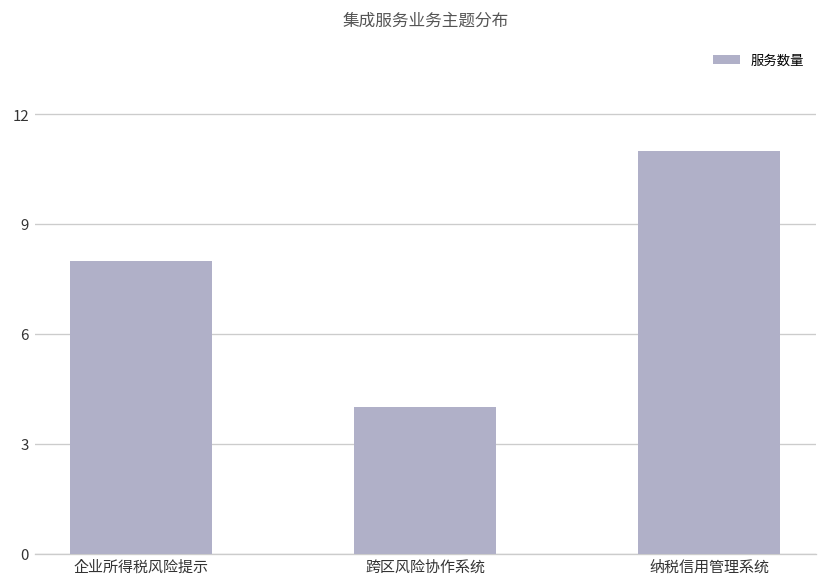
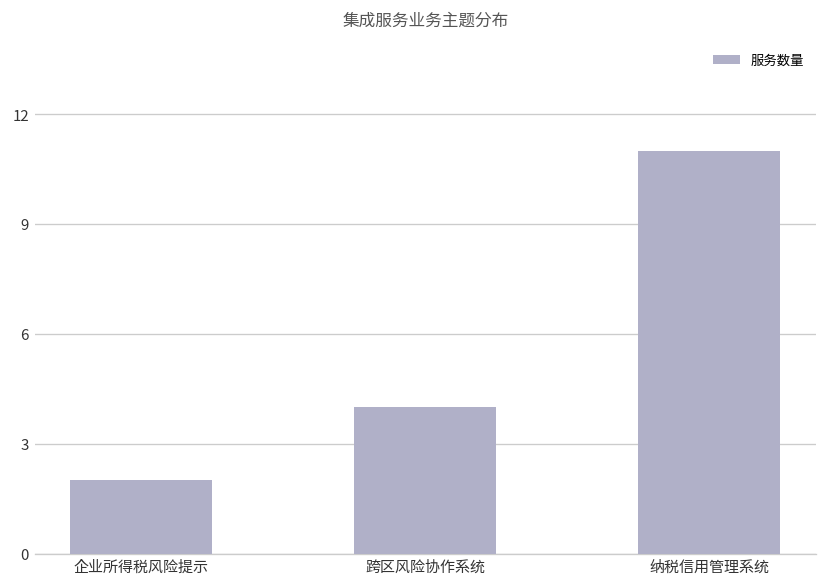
企业所得税风险提示: 8 -> 2
